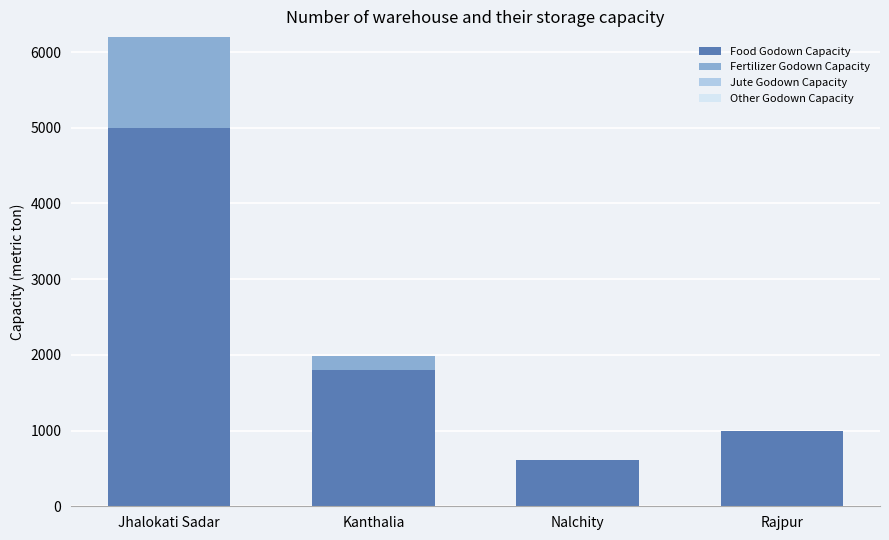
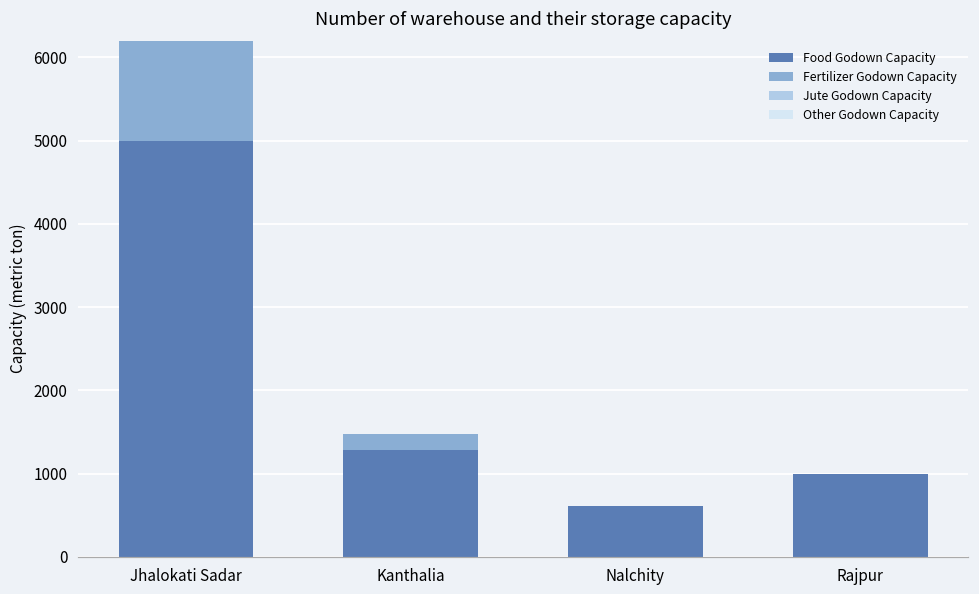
Food Godown Capacity, Kanthalia: 1800 -> 1300
